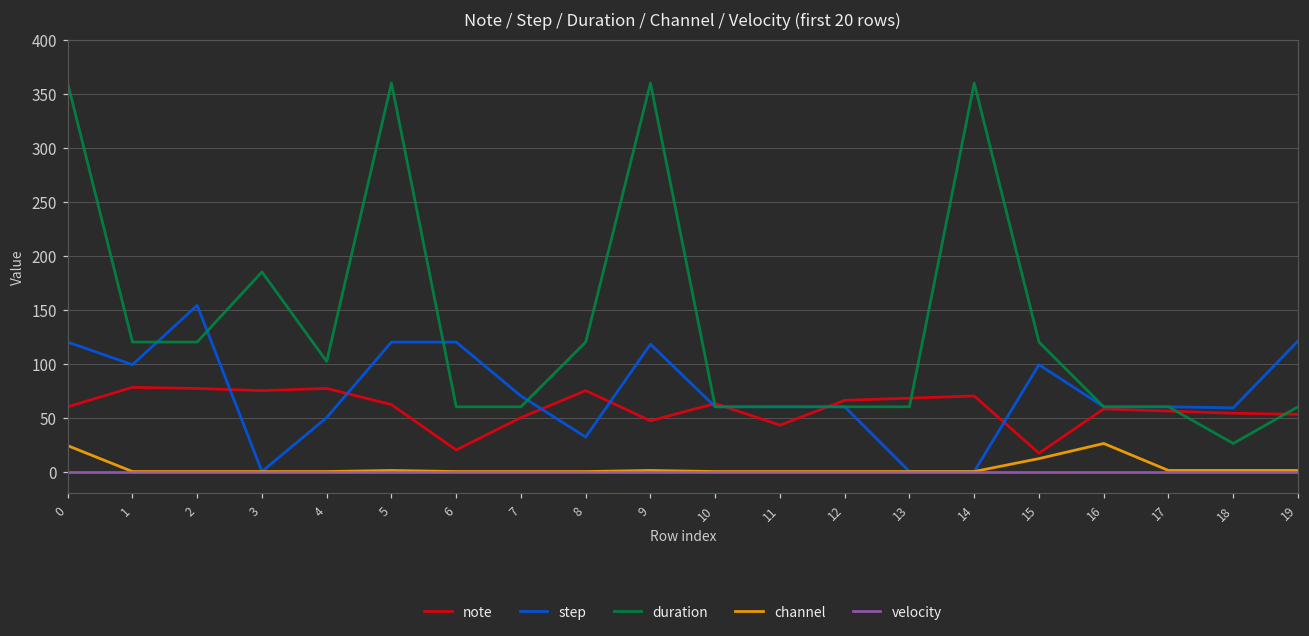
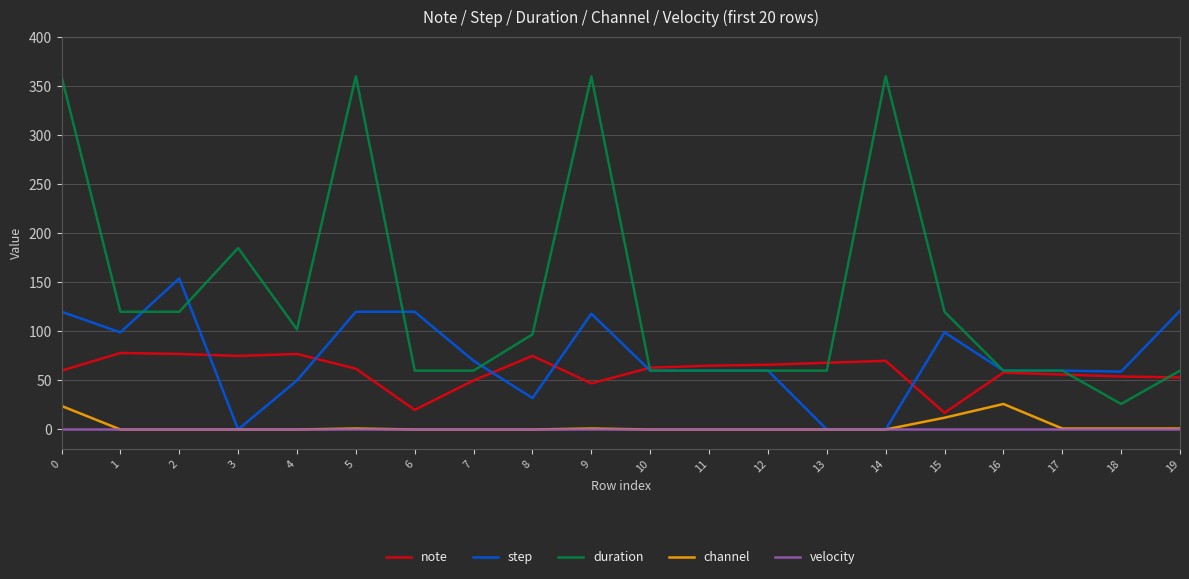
duration, 8: 120 -> 100
note, 11: 40 -> 70
